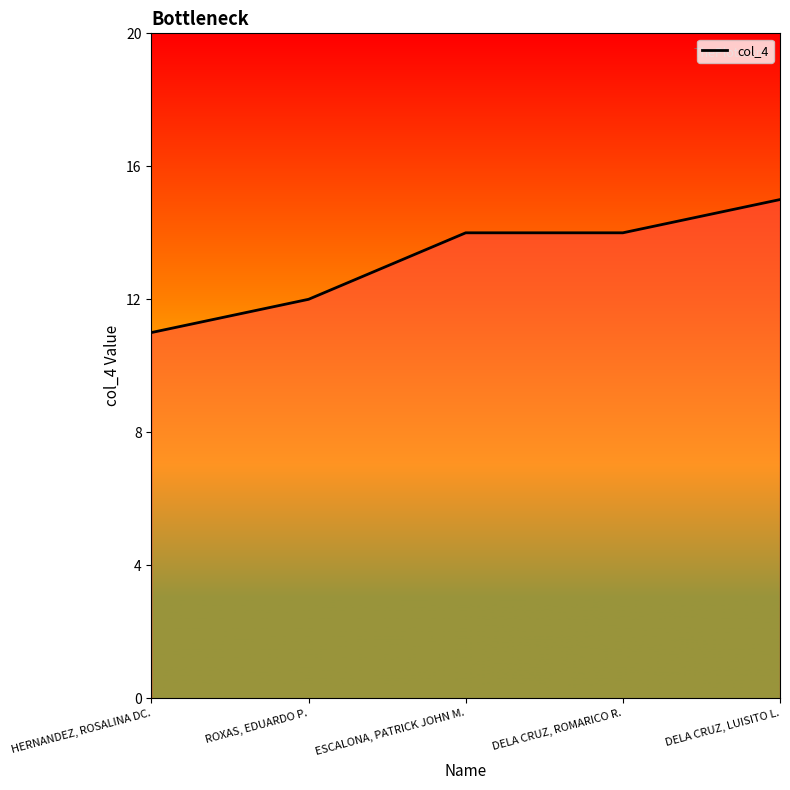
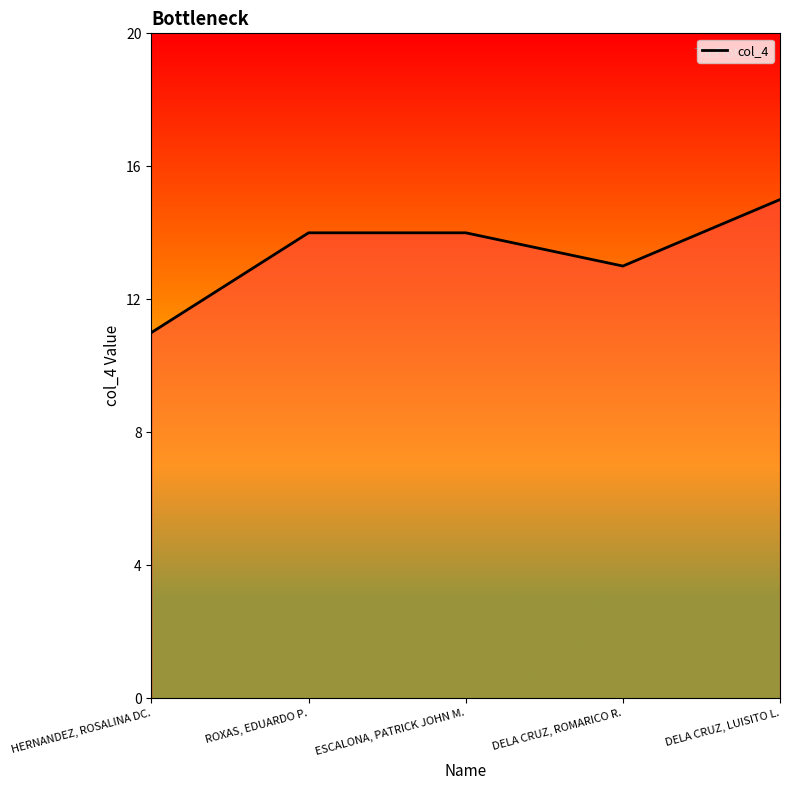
ROXAS, EDUARDO P.: 12 -> 14
DELA CRUZ, ROMARICO R.: 14 -> 13
